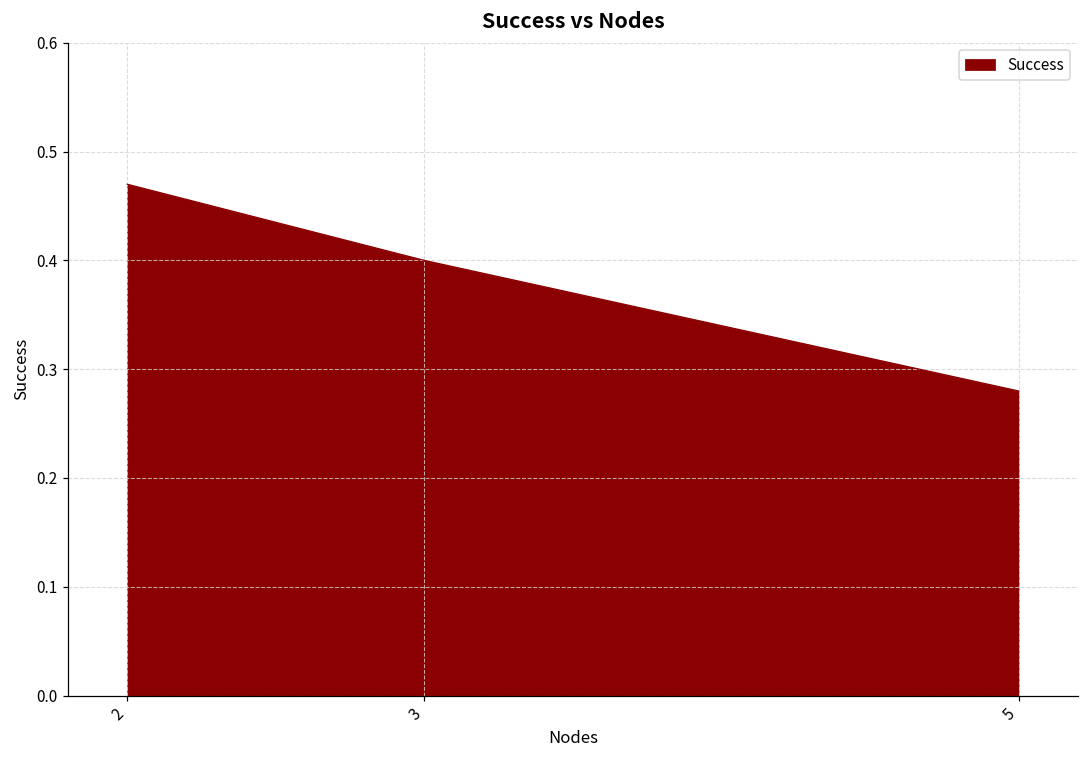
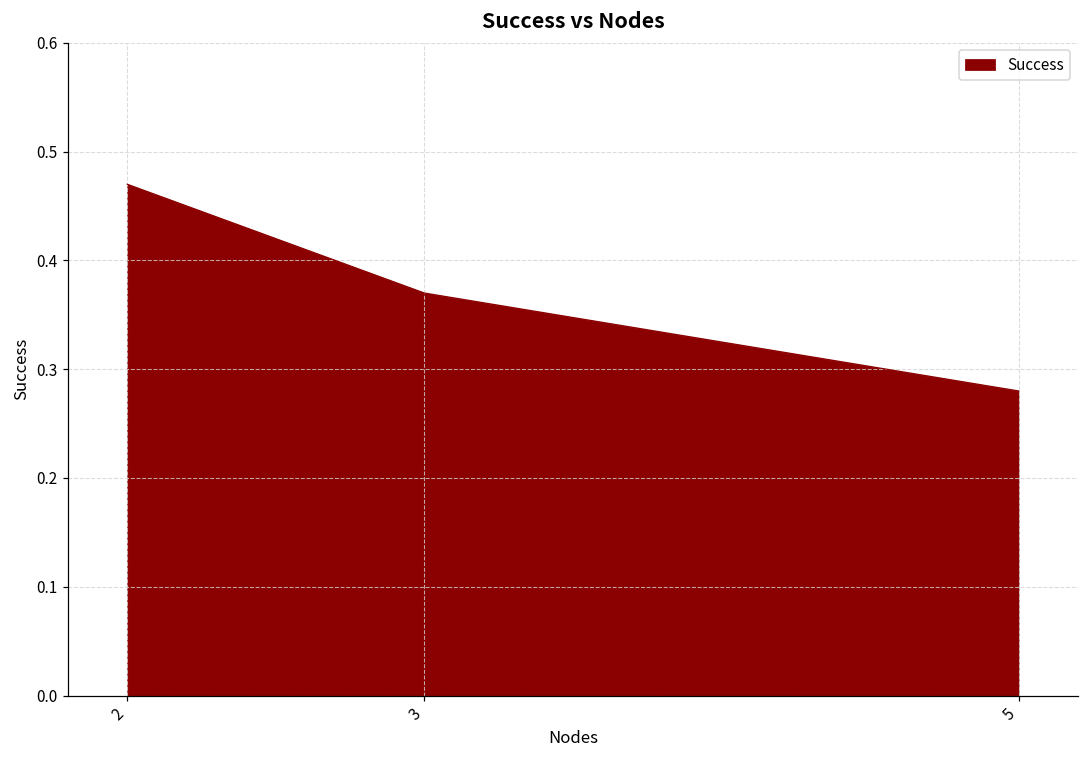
3: 0.40 -> 0.37
